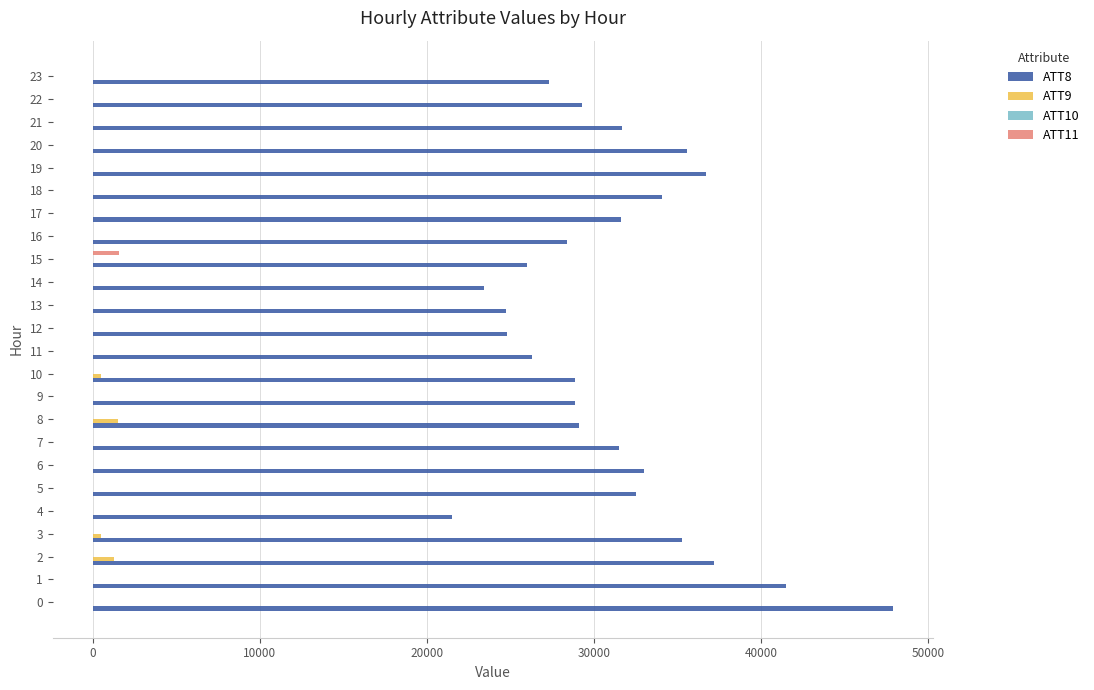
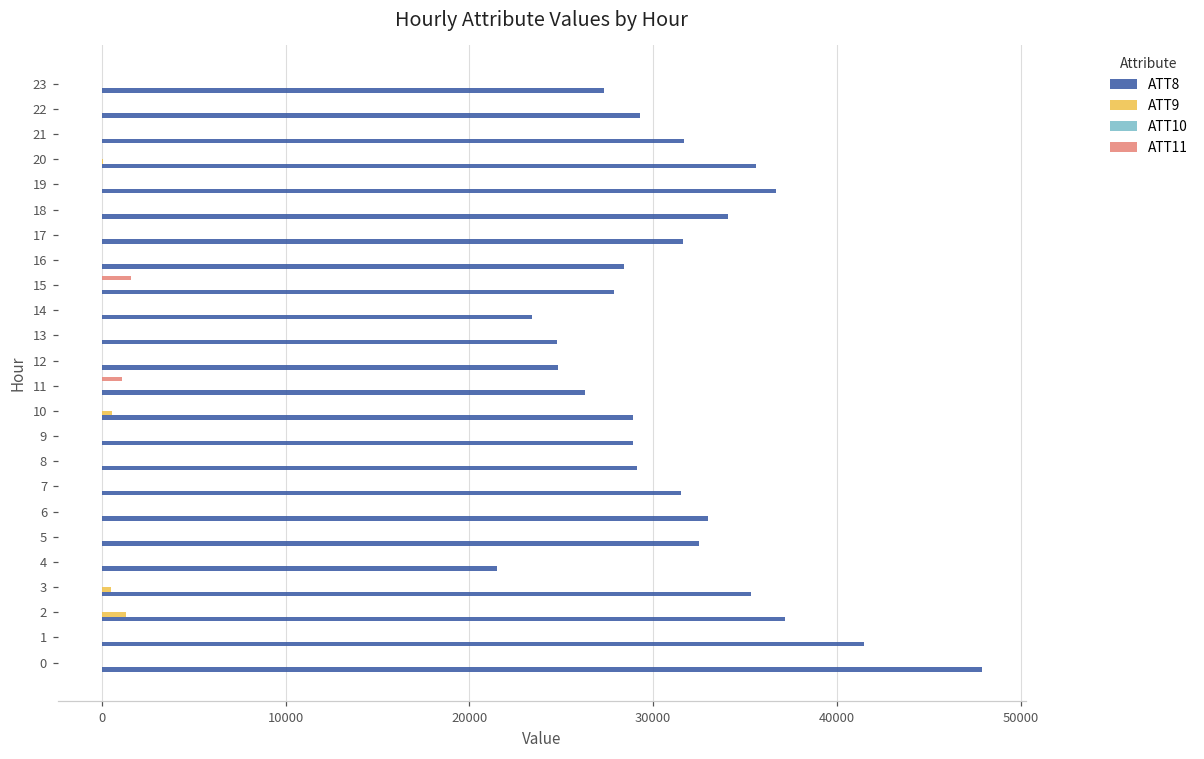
ATT8, 15: 26000 -> 27900
ATT11, 11: 0 -> 1100
ATT9, 8: 1500 -> 0
